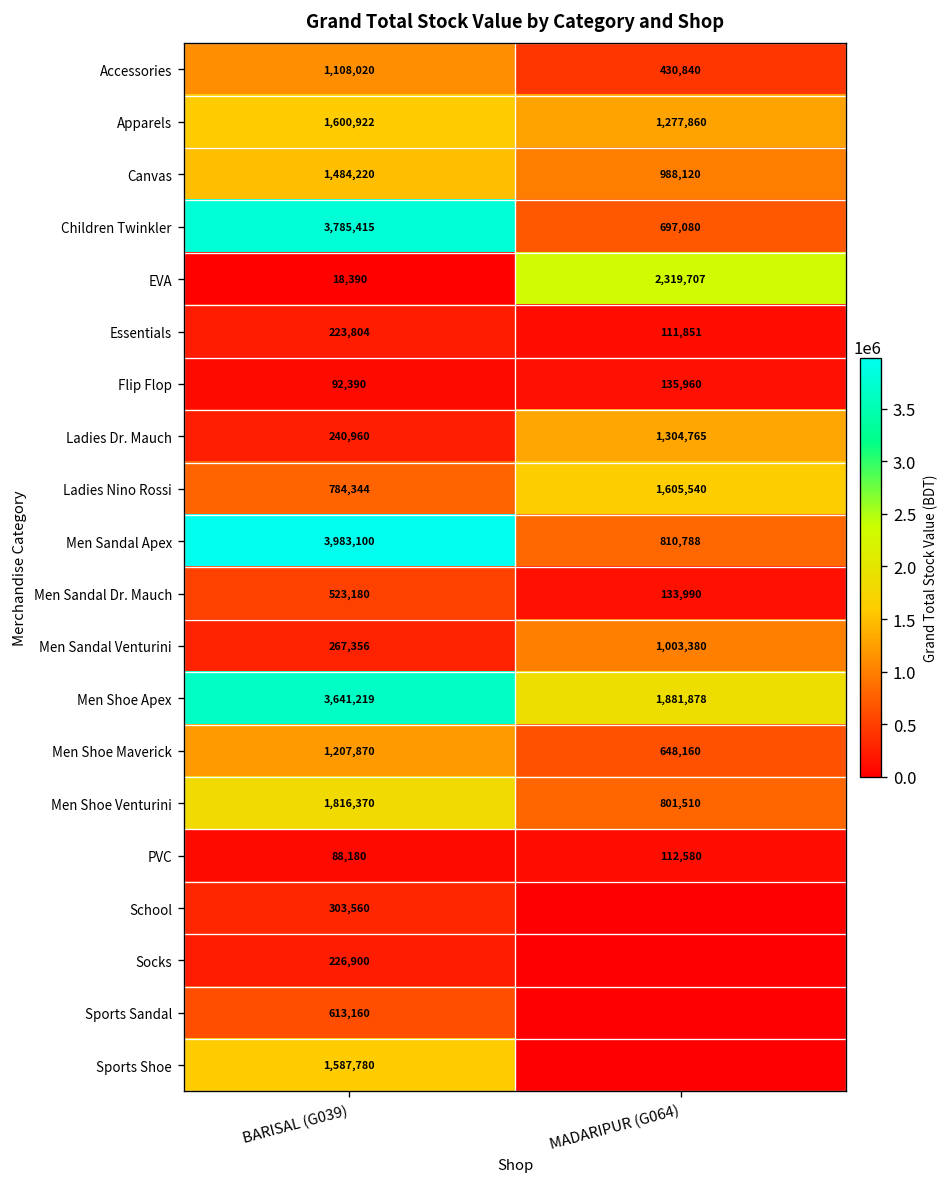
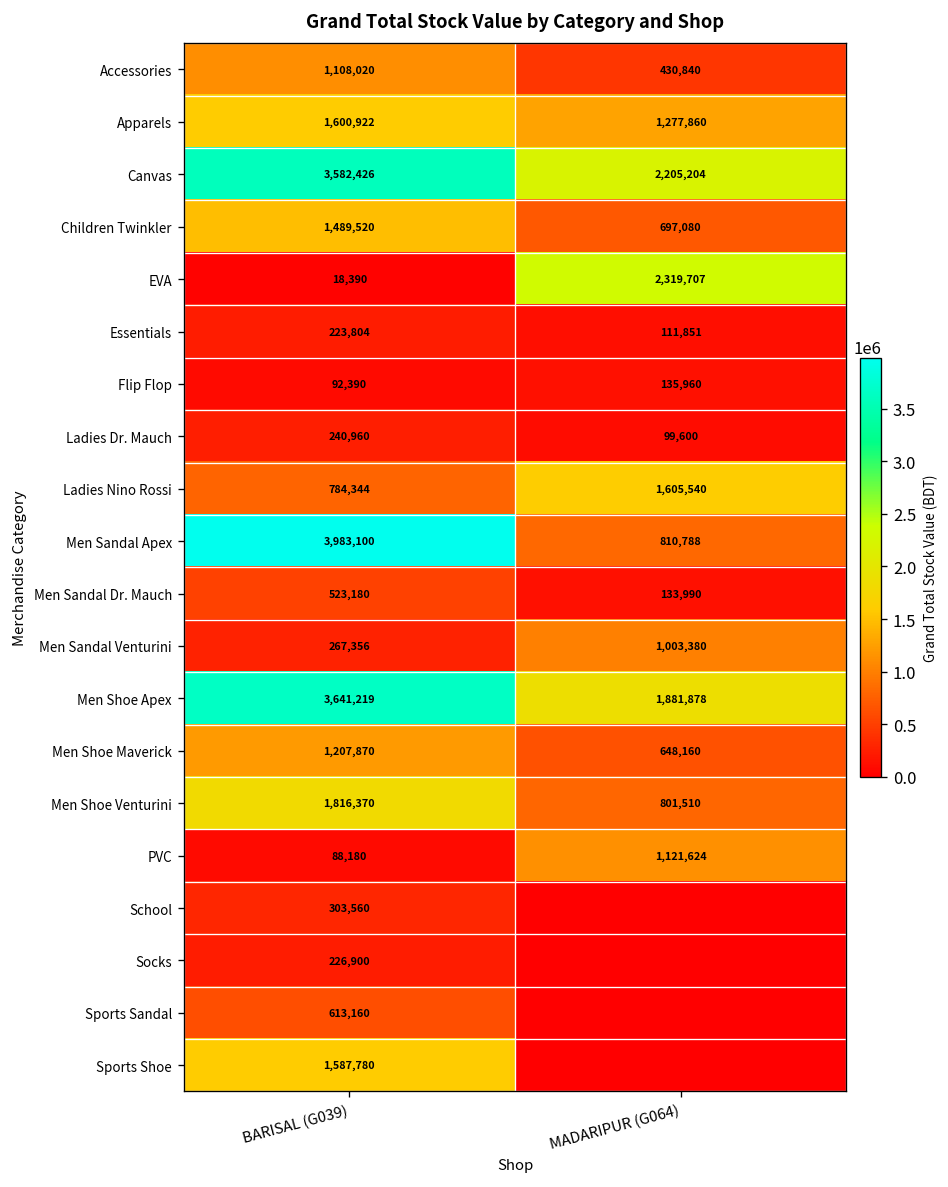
Canvas, BARISAL (G039): 1,484,220 -> 3,582,426
Canvas, MADARIPUR (G064): 988,120 -> 2,205,204
Children Twinkler, BARISAL (G039): 3,785,415 -> 1,489,520
Ladies Dr. Mauch, MADARIPUR (G064): 1,304,765 -> 99,600
PVC, MADARIPUR (G064): 112,580 -> 1,121,624
